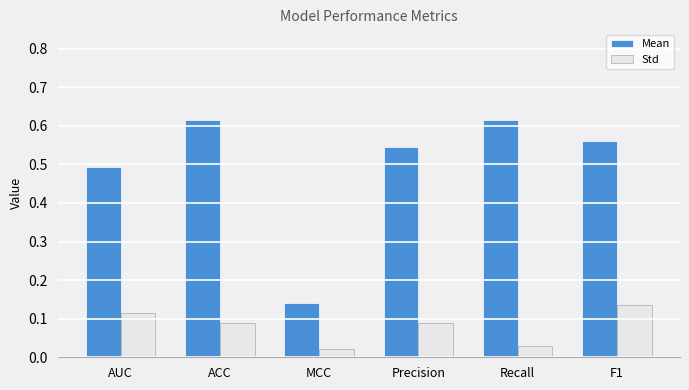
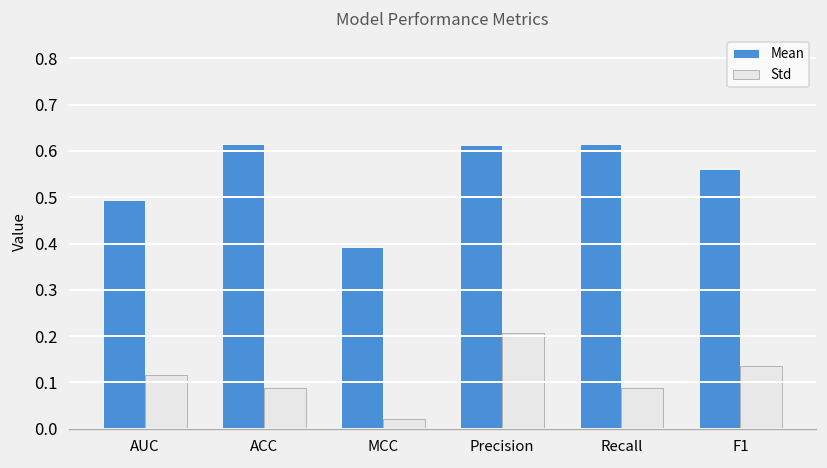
Mean, MCC: 0.14 -> 0.39
Mean, Precision: 0.55 -> 0.61
Std, Precision: 0.09 -> 0.21
Std, Recall: 0.03 -> 0.09
